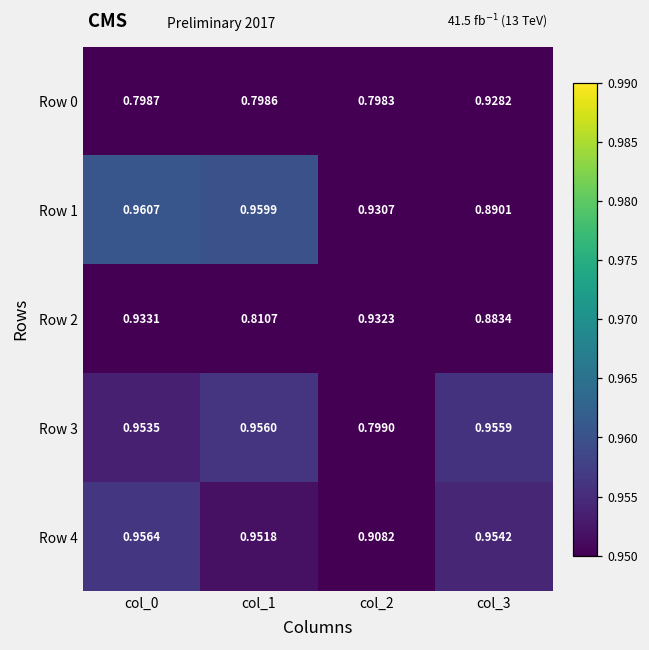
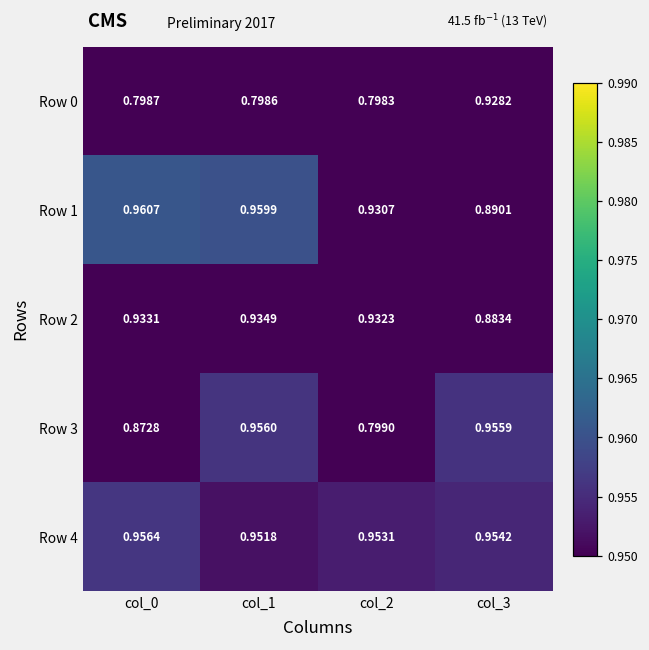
Row 2, col_1: 0.8107 -> 0.9349
Row 3, col_0: 0.9535 -> 0.8728
Row 4, col_2: 0.9082 -> 0.9531
